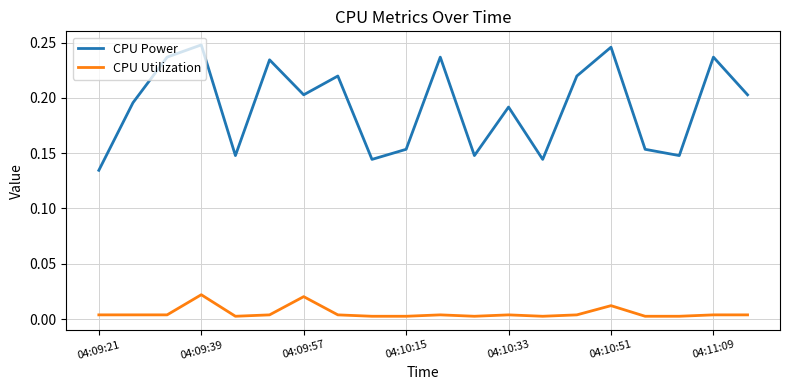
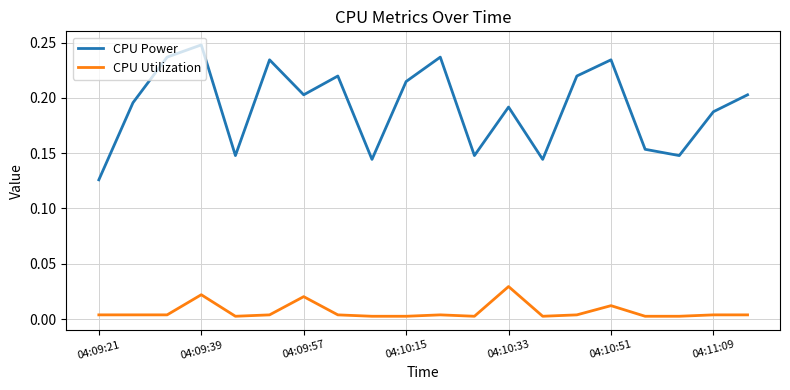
CPU Power, 04:09:21: 0.135 -> 0.126
CPU Power, 04:10:15: 0.154 -> 0.215
CPU Utilization, 04:10:33: 0.004 -> 0.029
CPU Power, 04:10:51: 0.246 -> 0.234
CPU Power, 04:11:09: 0.237 -> 0.188
